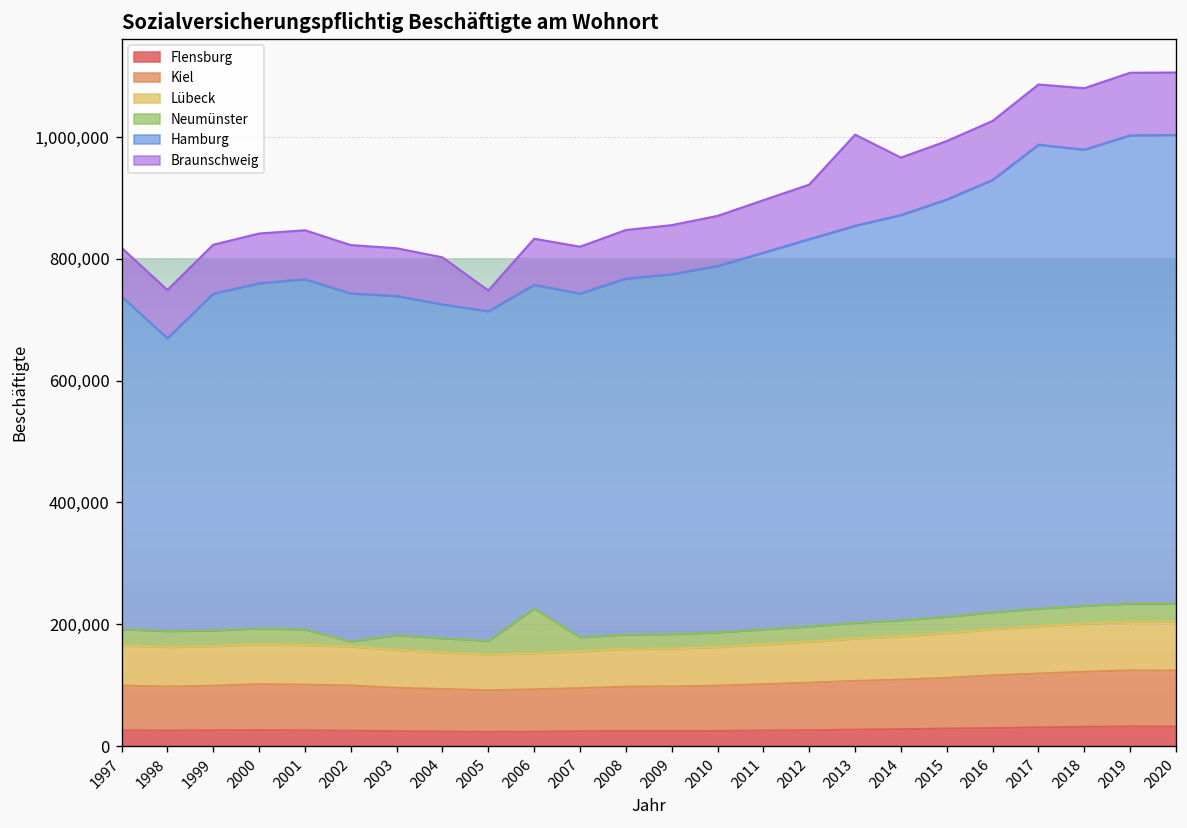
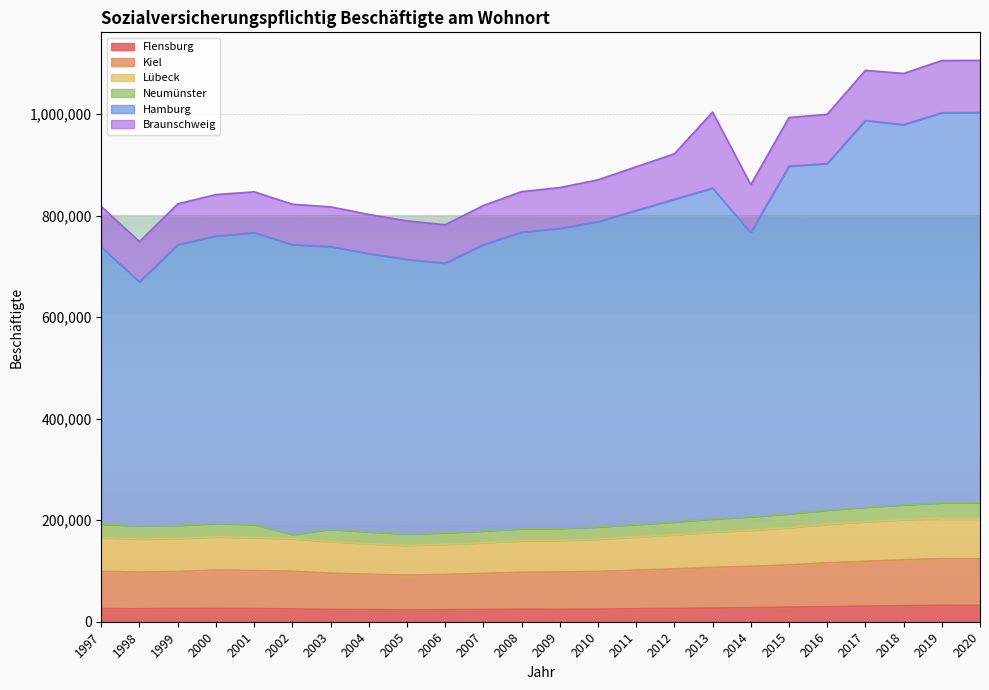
Braunschweig, 2005: 30,000 -> 80,000
Neumünster, 2006: 70,000 -> 20,000
Hamburg, 2014: 670,000 -> 560,000
Hamburg, 2016: 710,000 -> 680,000
